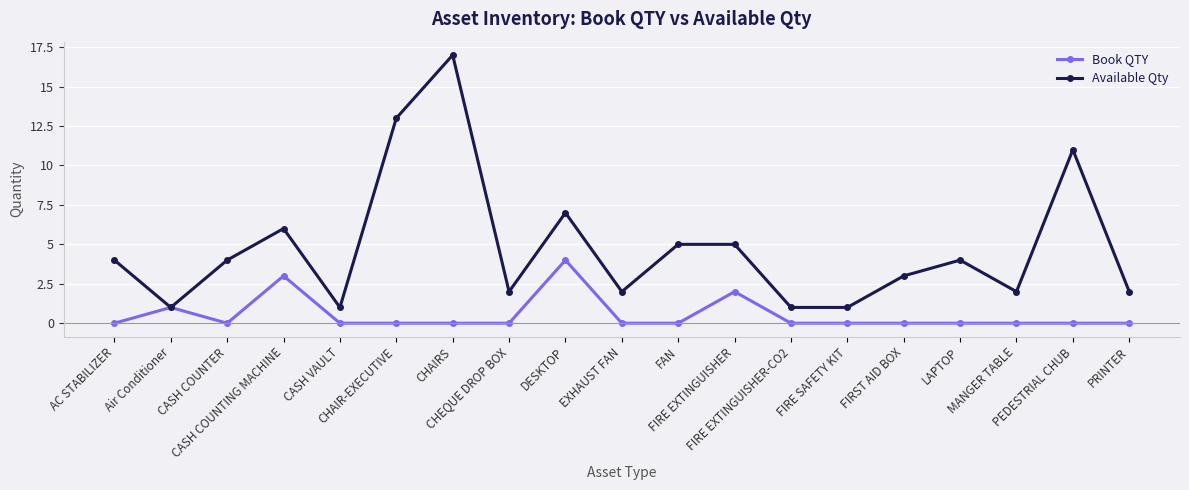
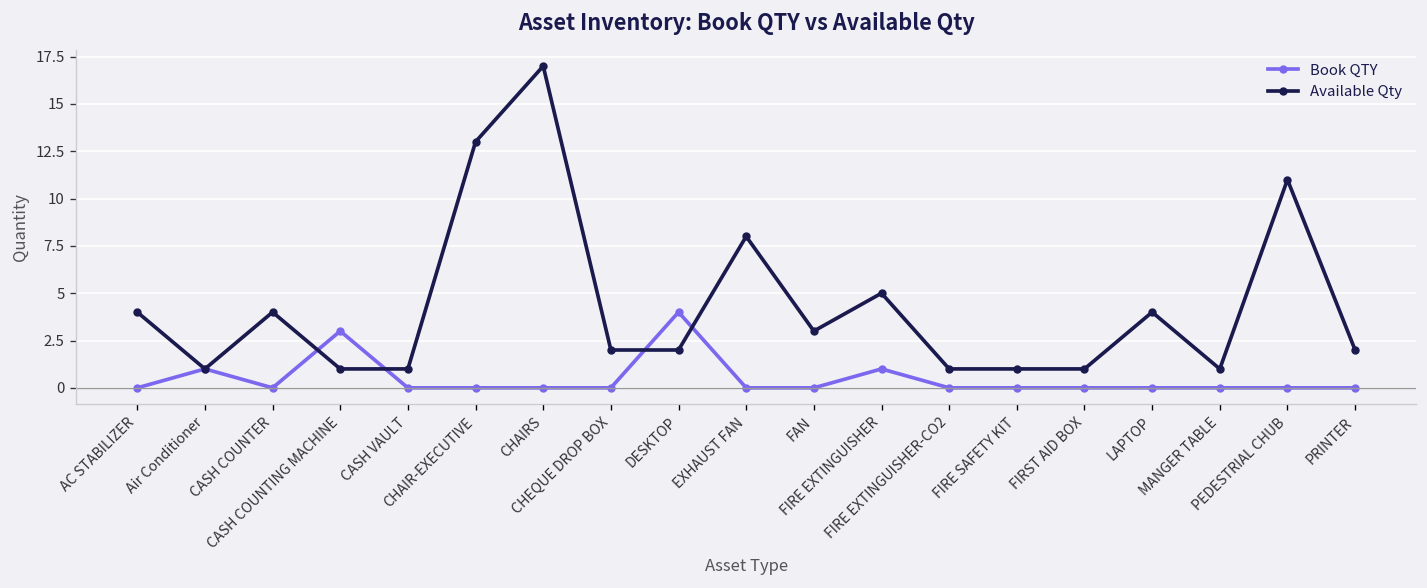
Available Qty, CASH COUNTING MACHINE: 6 -> 1
Available Qty, DESKTOP: 7 -> 2
Available Qty, EXHAUST FAN: 2 -> 8
Available Qty, FAN: 5 -> 3
Book QTY, FIRE EXTINGUISHER: 2 -> 1
Available Qty, FIRST AID BOX: 3 -> 1
Available Qty, MANGER TABLE: 2 -> 1
